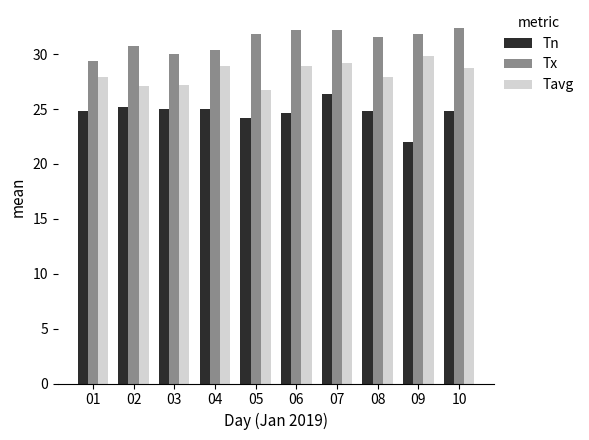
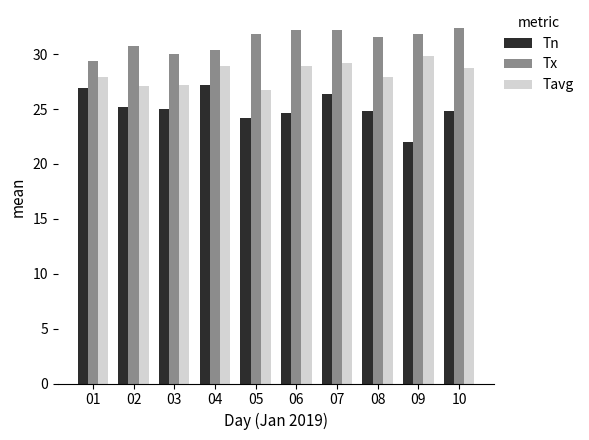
Tn, 01: 24.8 -> 26.9
Tn, 04: 25.0 -> 27.2
